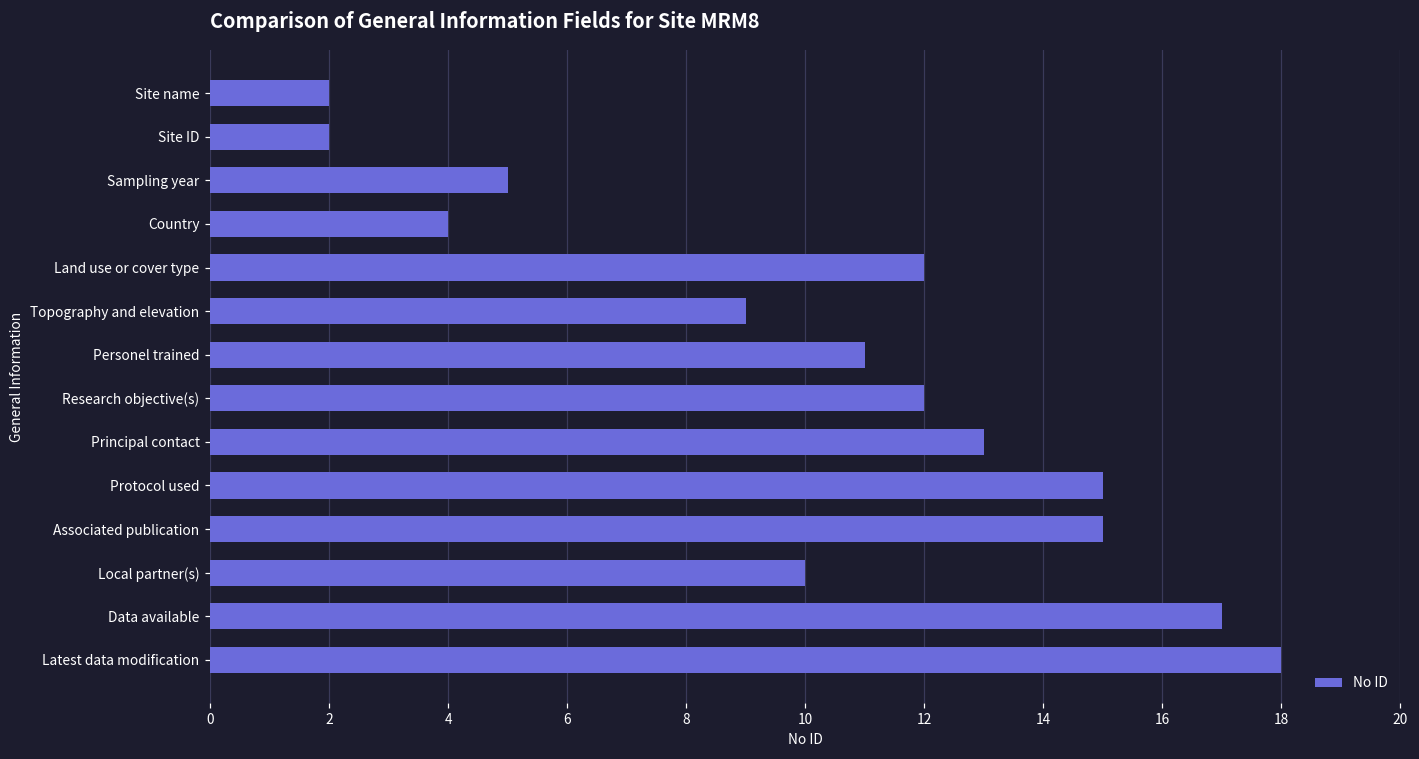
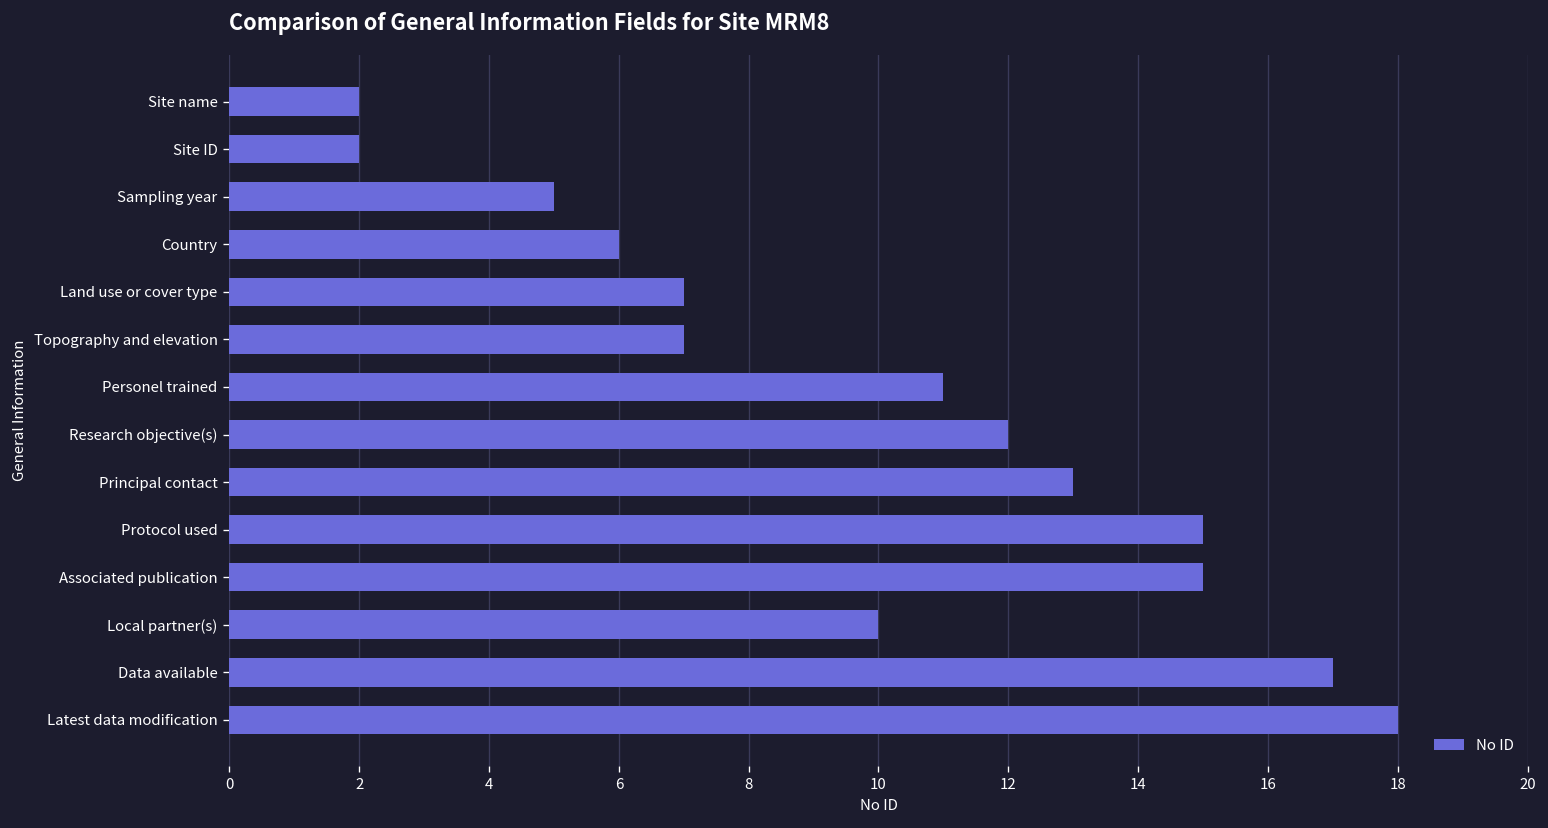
Country: 4 -> 6
Land use or cover type: 12 -> 7
Topography and elevation: 9 -> 7
